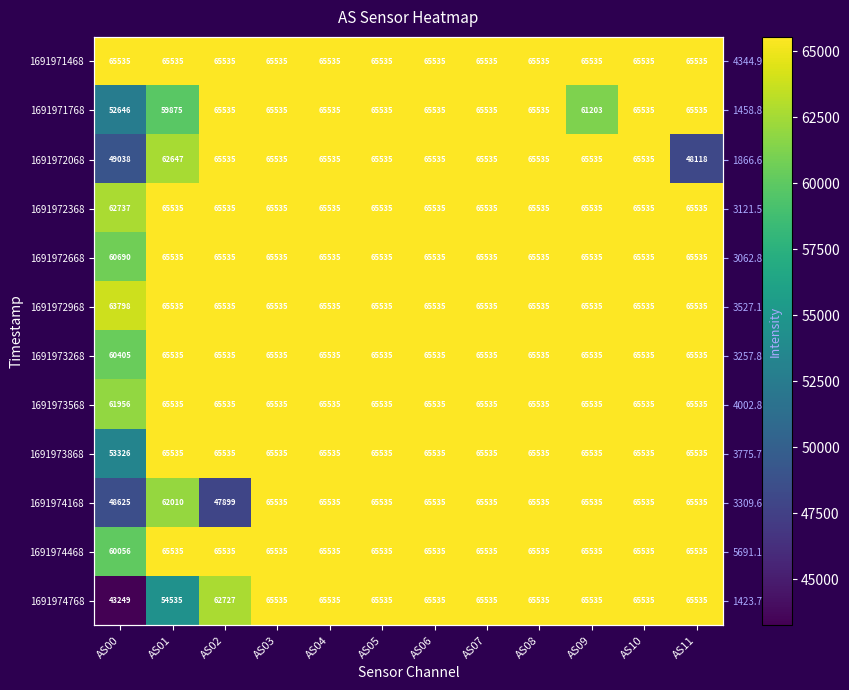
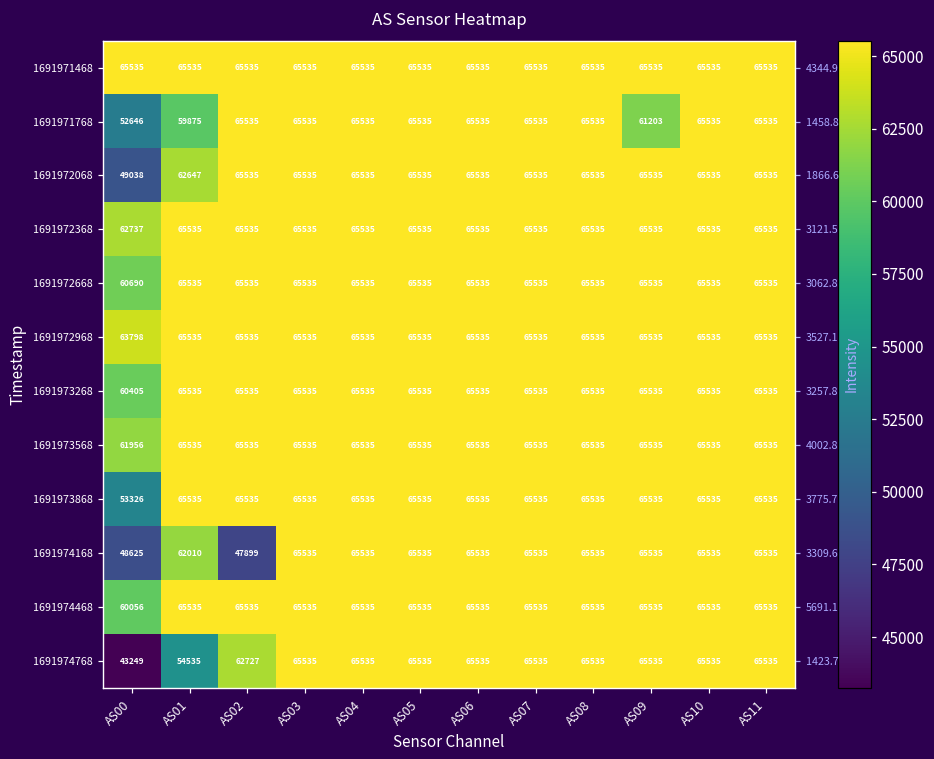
1691972068, AS11: 48118 -> 65535
